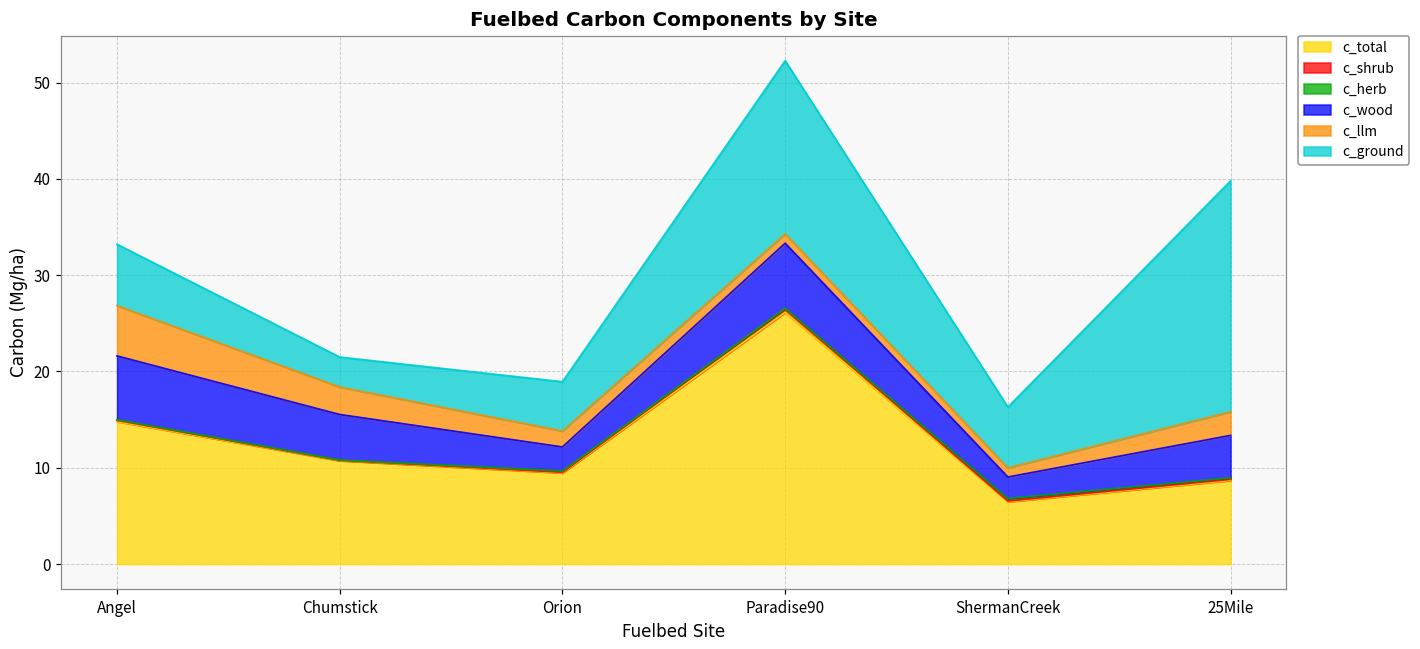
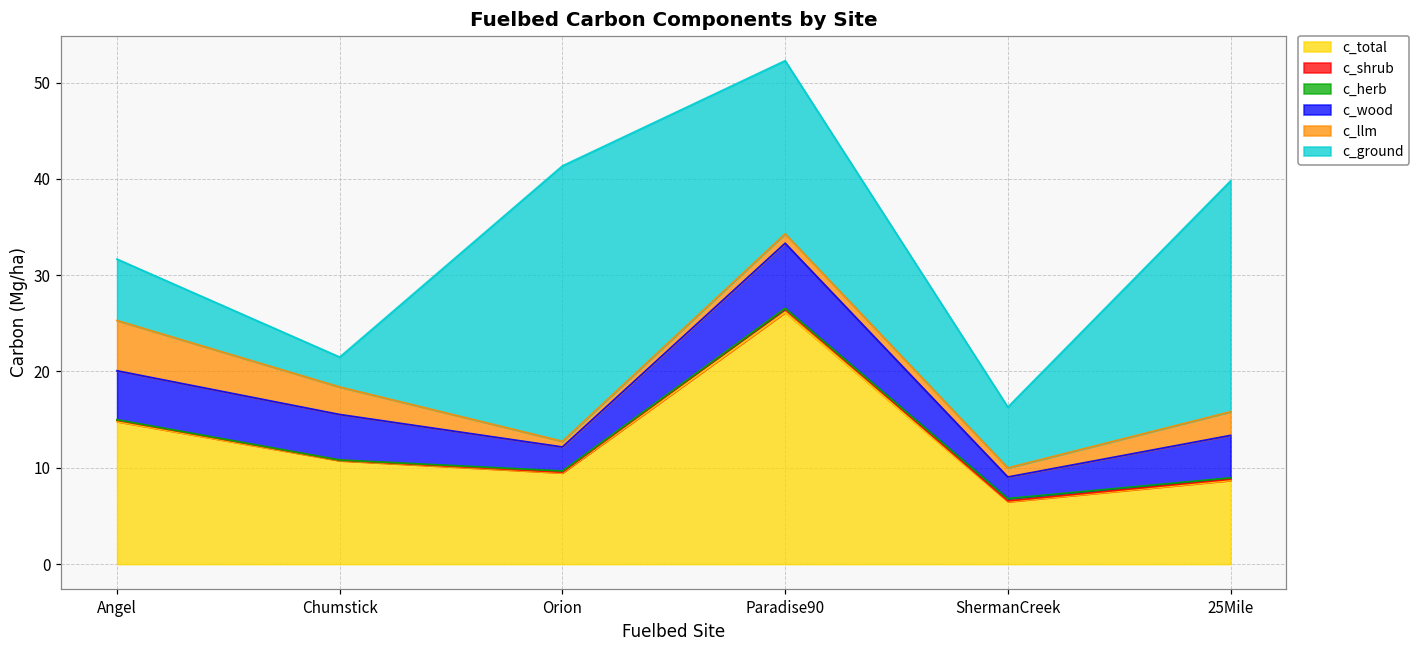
c_wood, Angel: 7 -> 5
c_llm, Orion: 2 -> 1
c_ground, Orion: 5 -> 29
